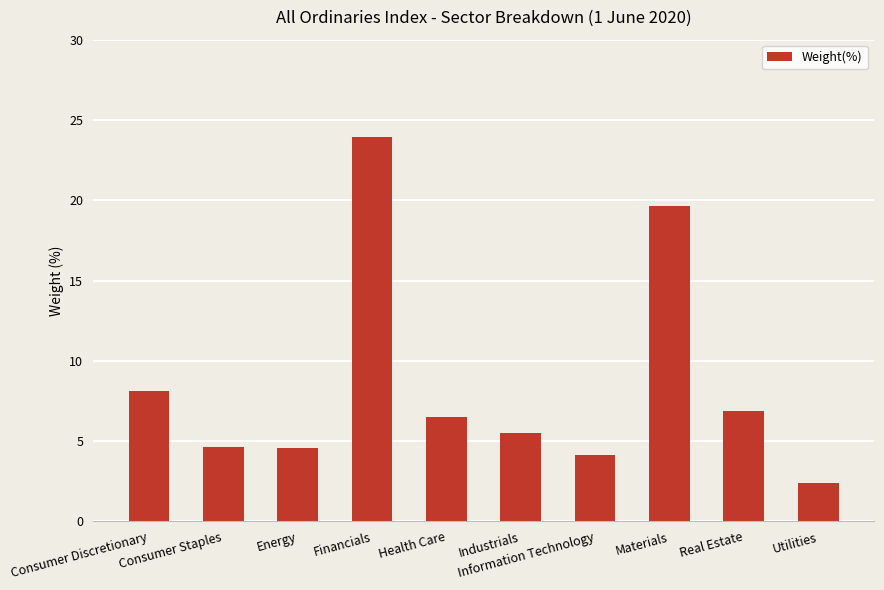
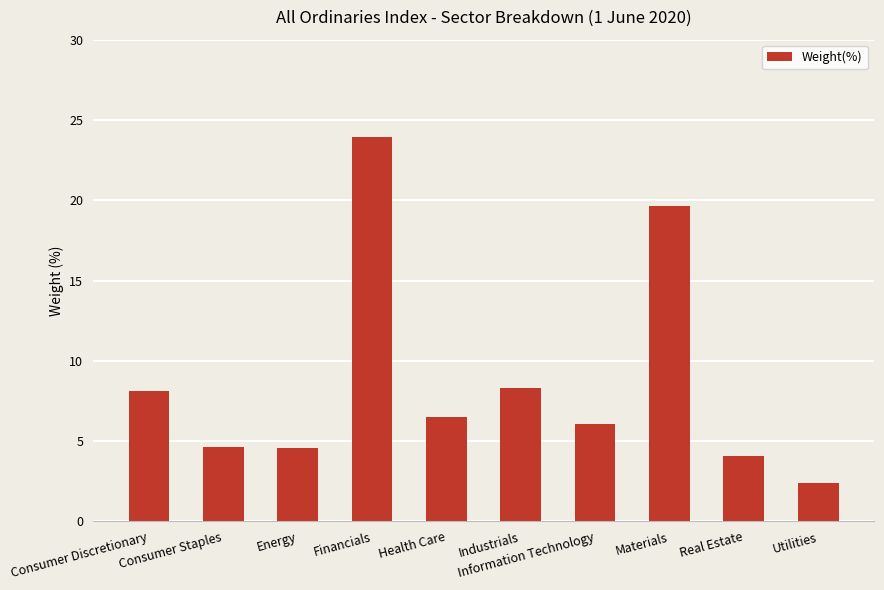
Industrials: 5.5 -> 8.3
Information Technology: 4.1 -> 6.1
Real Estate: 6.9 -> 4.1
